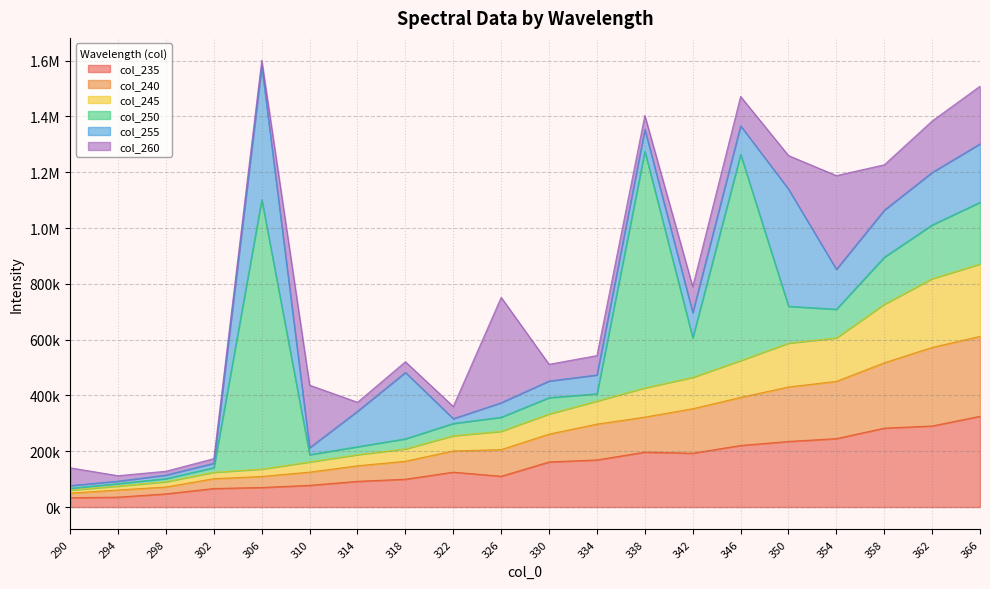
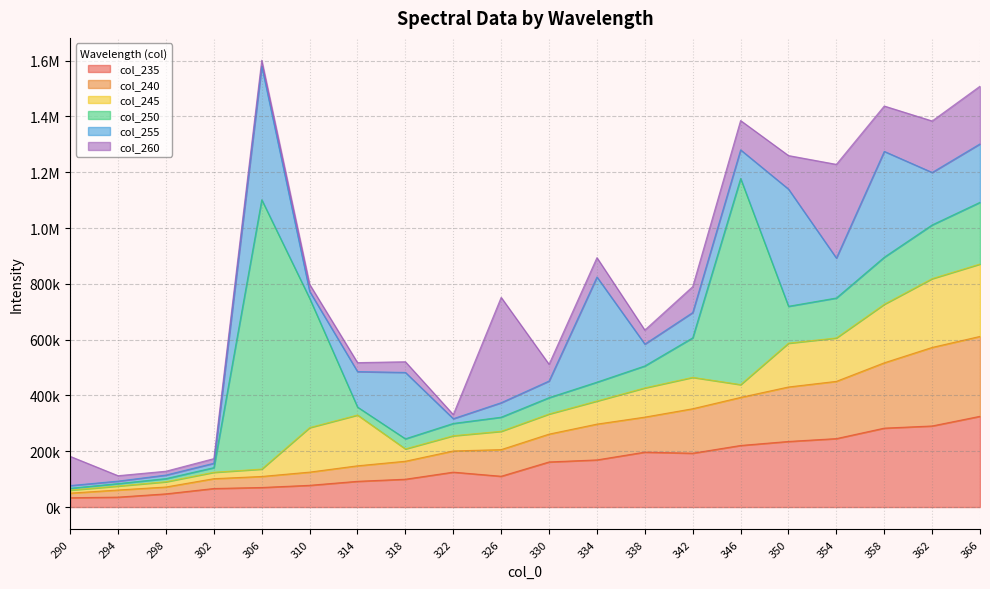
col_260, 290: 60000 -> 100000
col_245, 310: 40000 -> 160000
col_250, 310: 30000 -> 460000
col_260, 310: 220000 -> 30000
col_245, 314: 40000 -> 180000
col_260, 322: 40000 -> 10000
col_250, 334: 30000 -> 70000
col_255, 334: 70000 -> 380000
col_250, 338: 850000 -> 80000
col_245, 346: 130000 -> 50000
col_250, 354: 100000 -> 140000
col_255, 358: 170000 -> 380000
